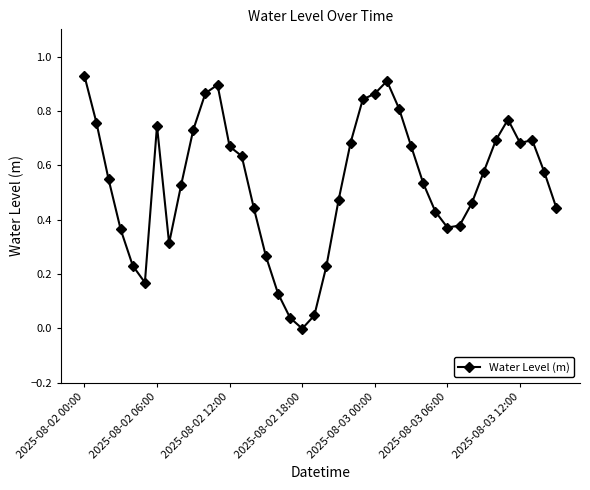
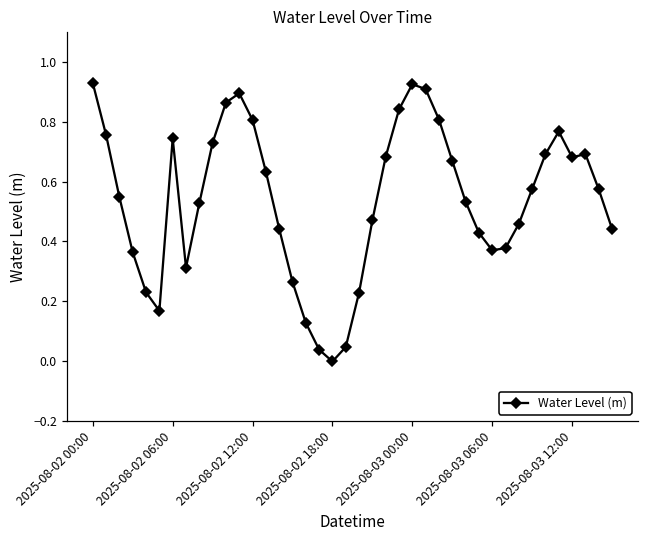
2025-08-02 12:00: 0.67 -> 0.81
2025-08-03 00:00: 0.86 -> 0.93
